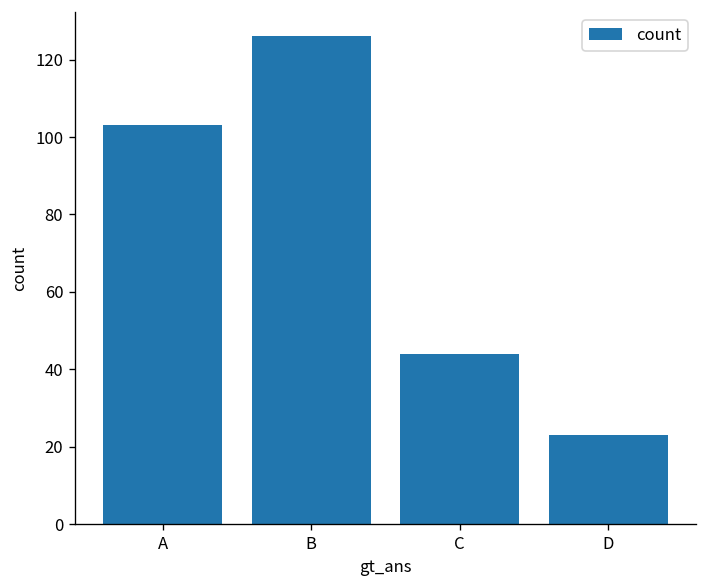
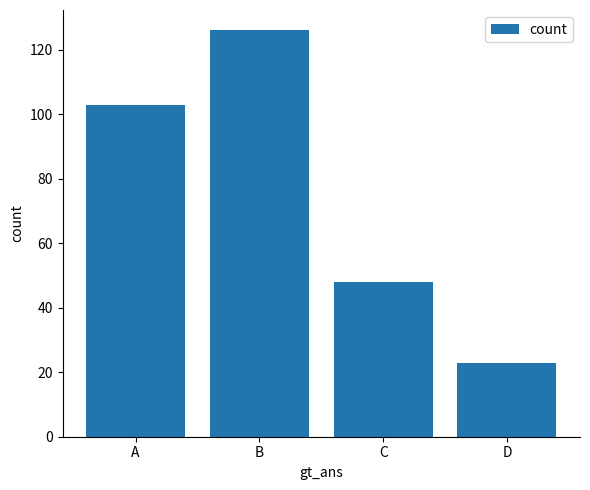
C: 44 -> 48
